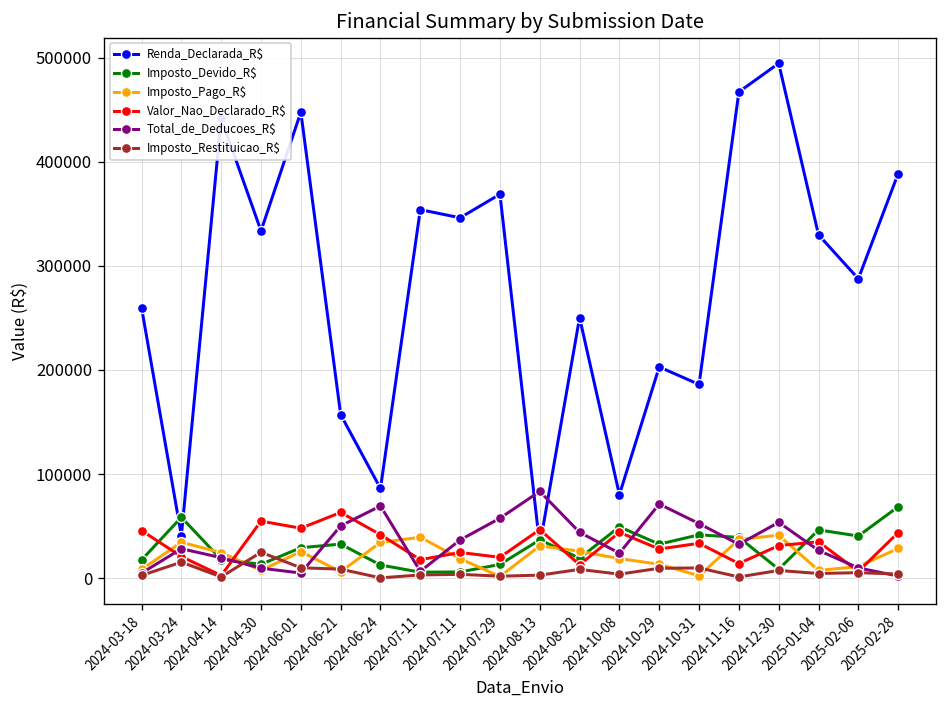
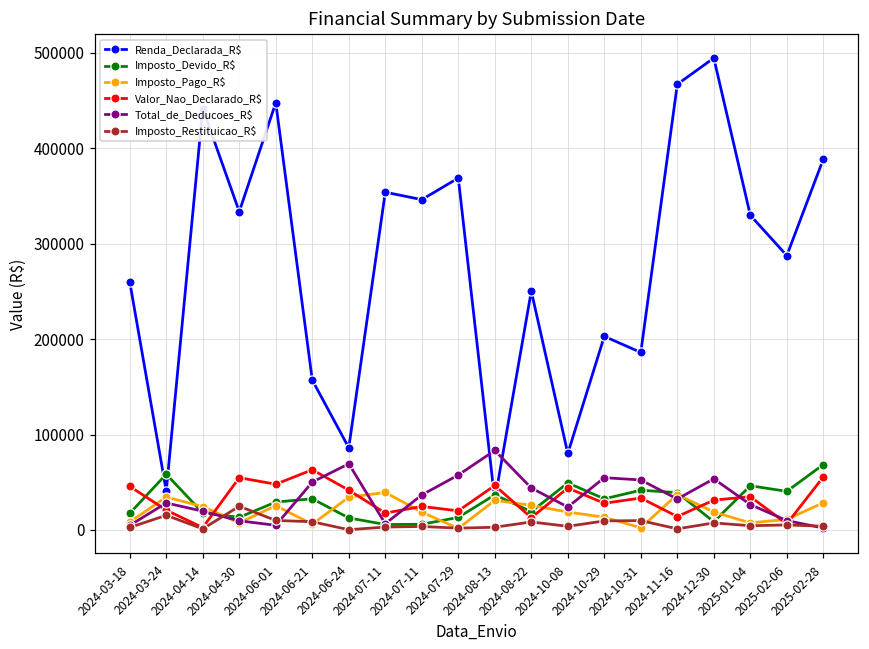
Total_de_Deducoes_R$, 2024-10-29: 70000 -> 50000
Imposto_Pago_R$, 2024-12-30: 40000 -> 20000
Valor_Nao_Declarado_R$, 2025-02-28: 40000 -> 60000
